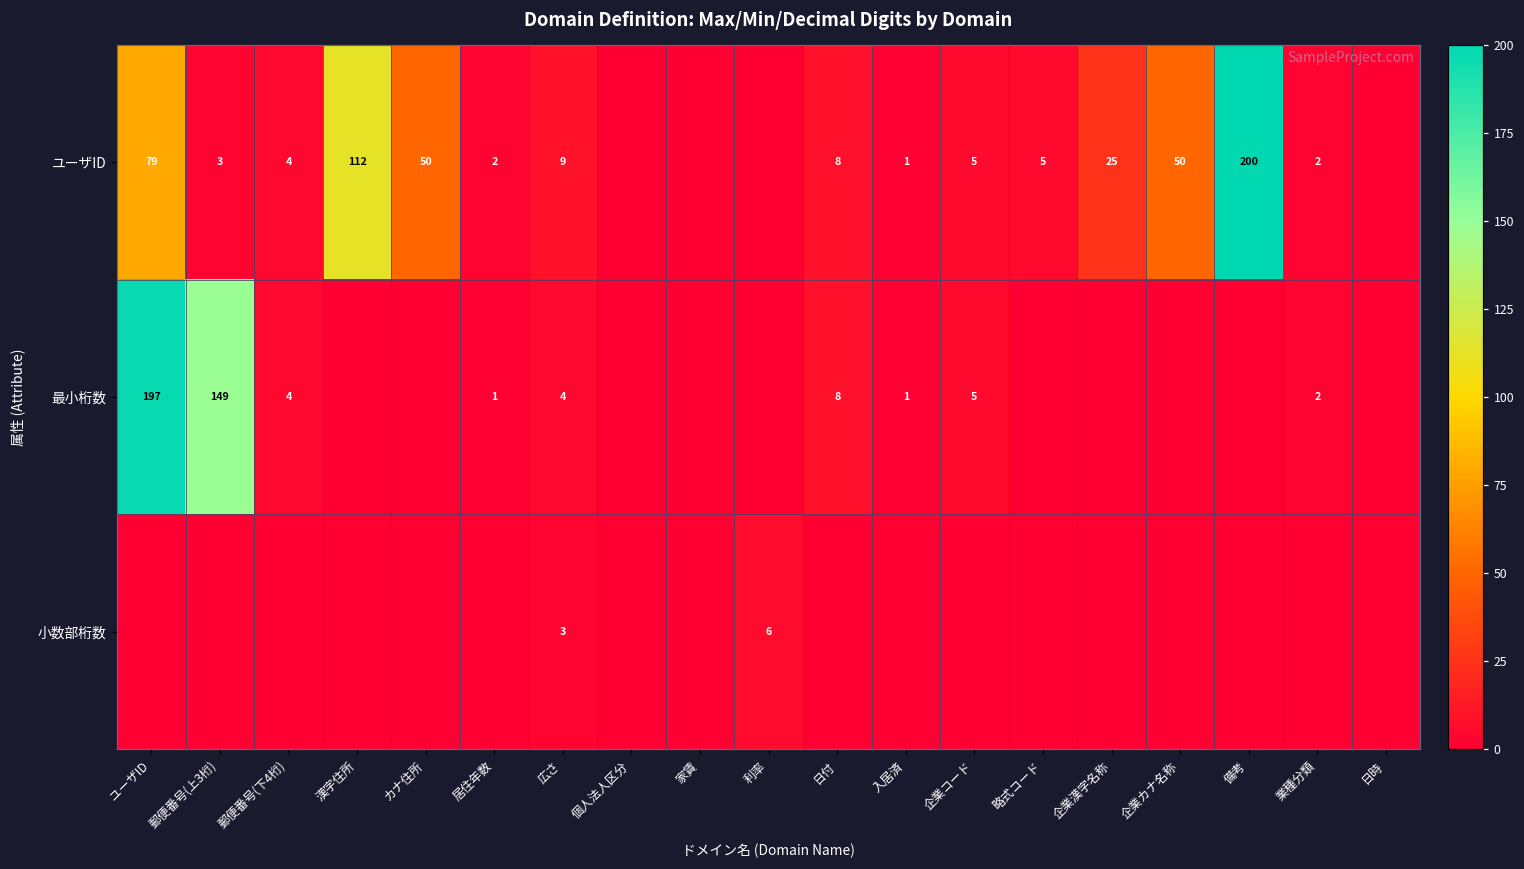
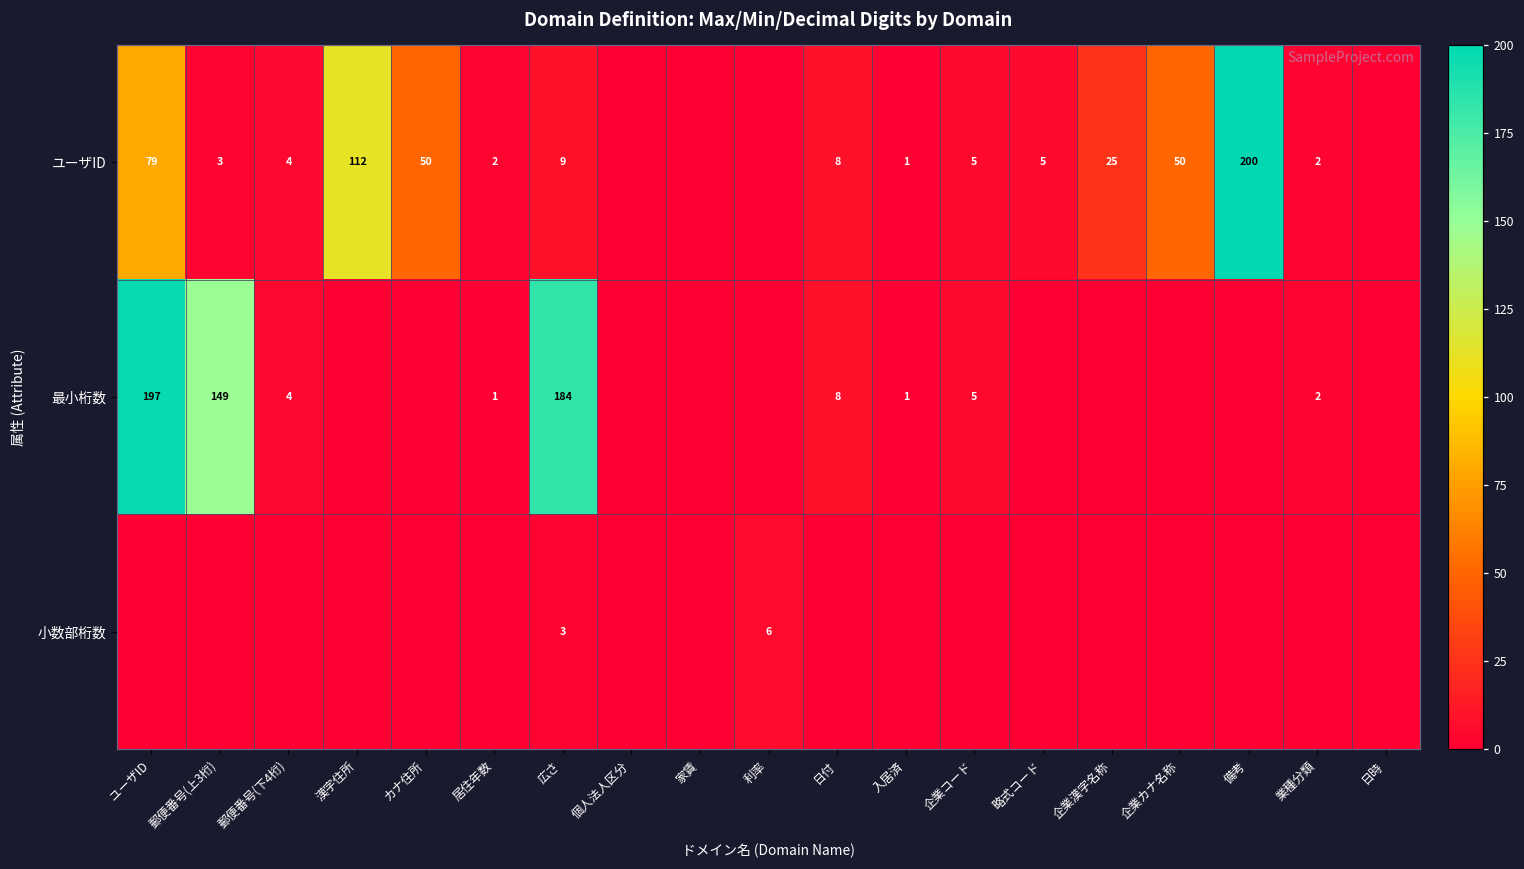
最小桁数, 広さ: 4 -> 184
